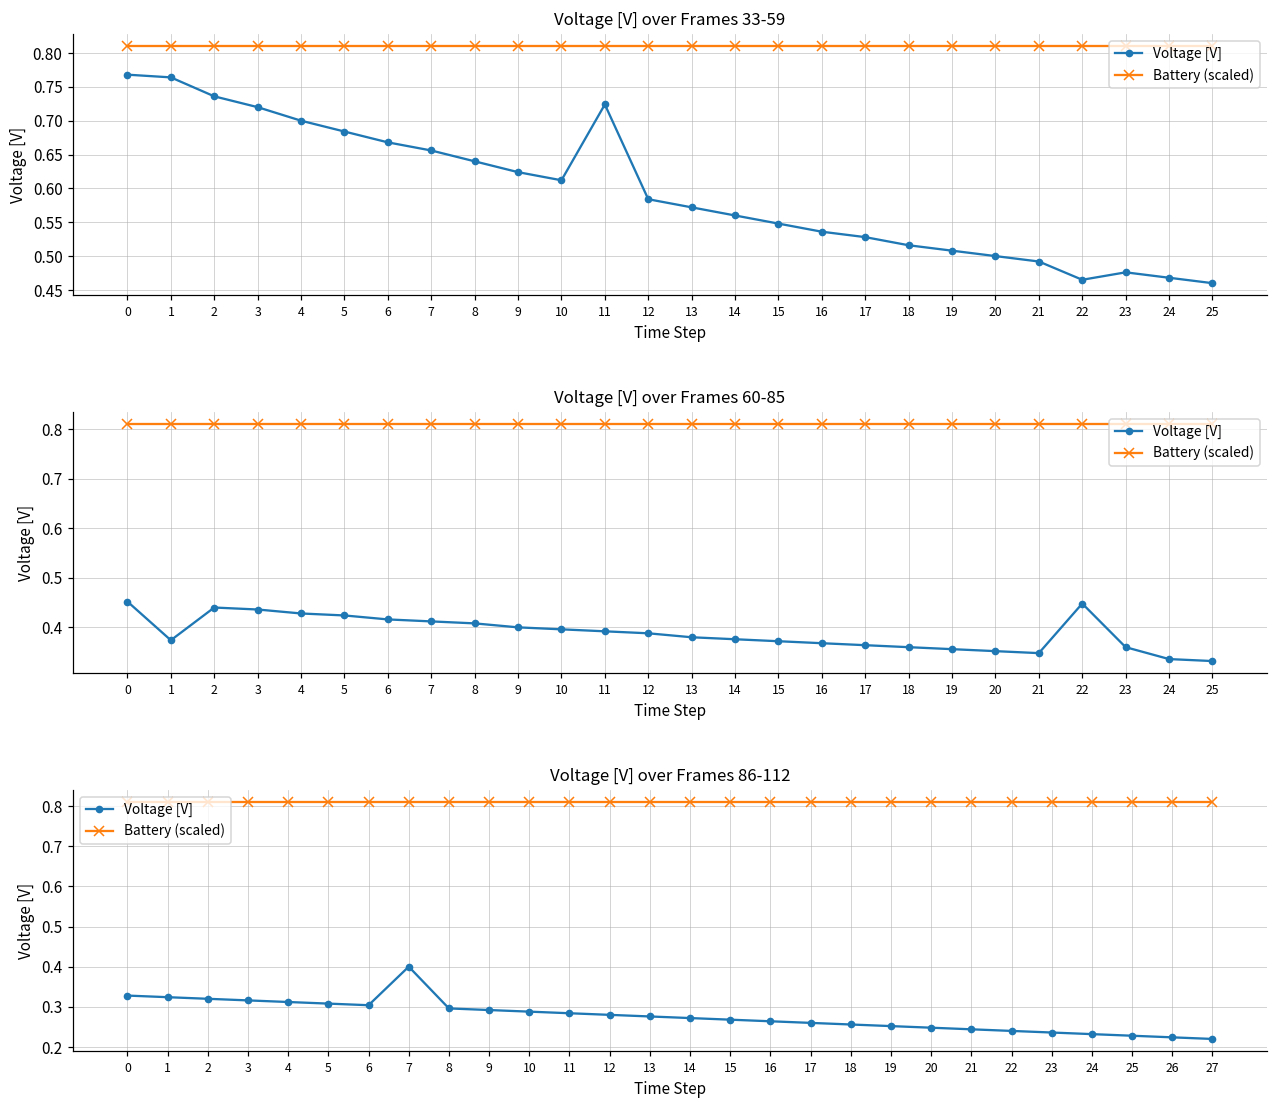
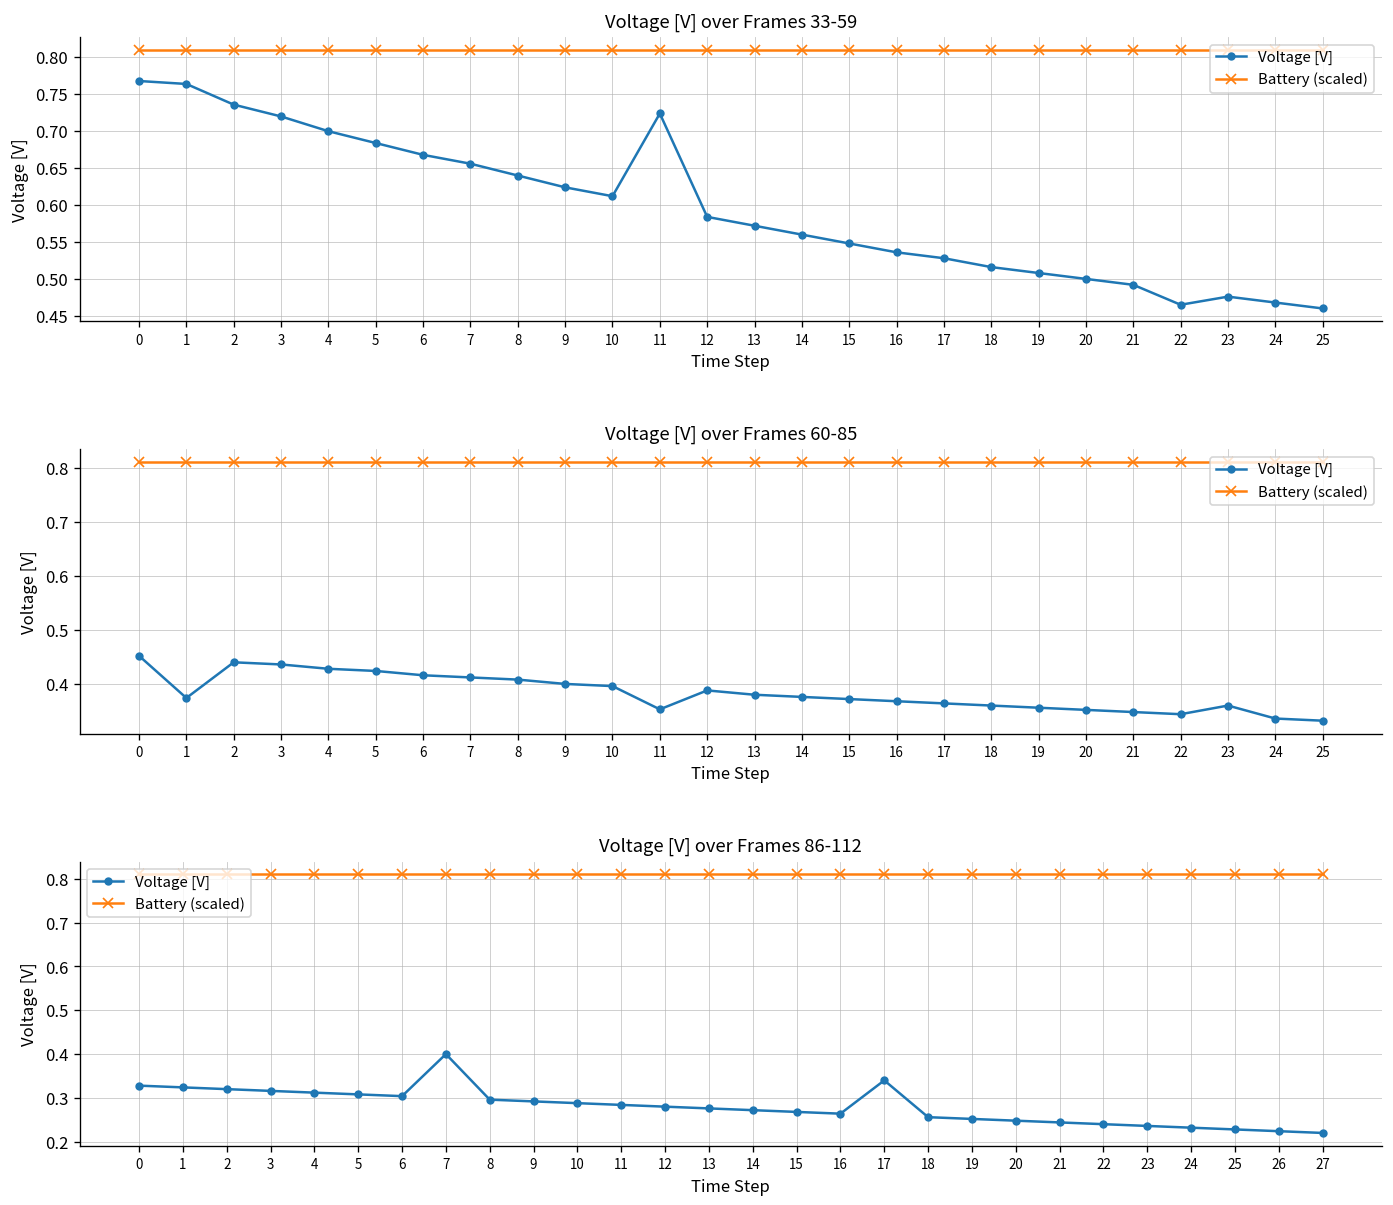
Voltage [V] over Frames 60-85, Voltage [V], 11: 0.39 -> 0.35
Voltage [V] over Frames 60-85, Voltage [V], 22: 0.45 -> 0.34
Voltage [V] over Frames 86-112, Voltage [V], 17: 0.26 -> 0.34
